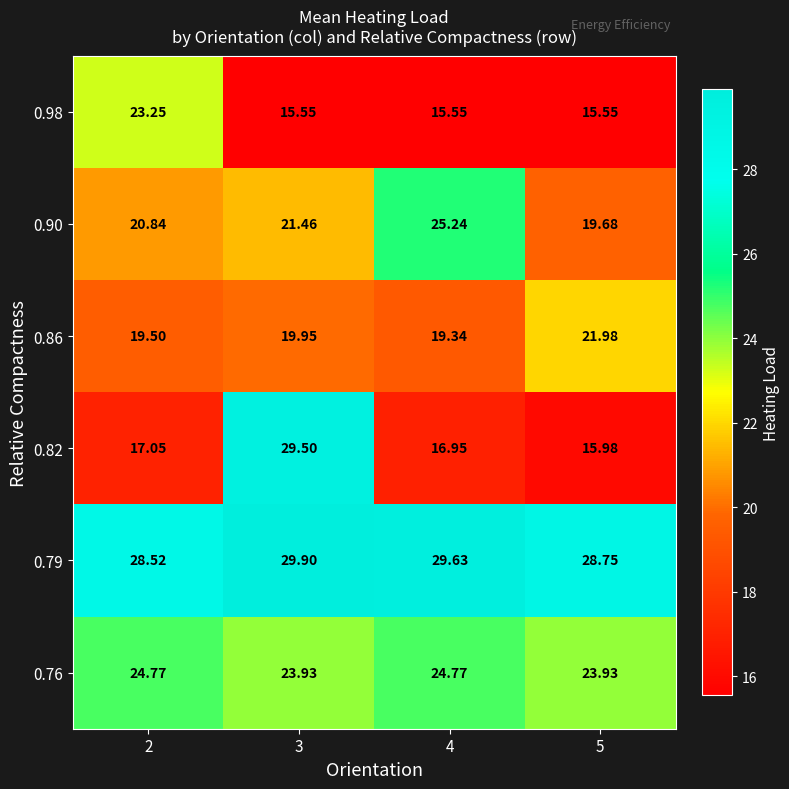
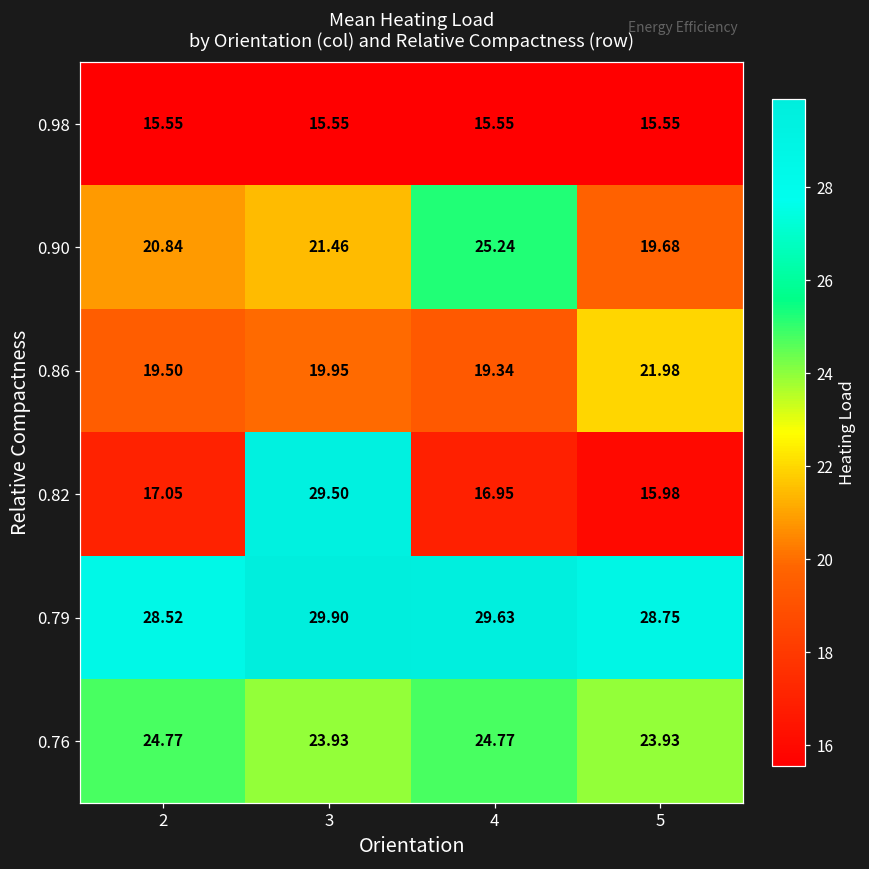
0.98, 2: 23.25 -> 15.55
